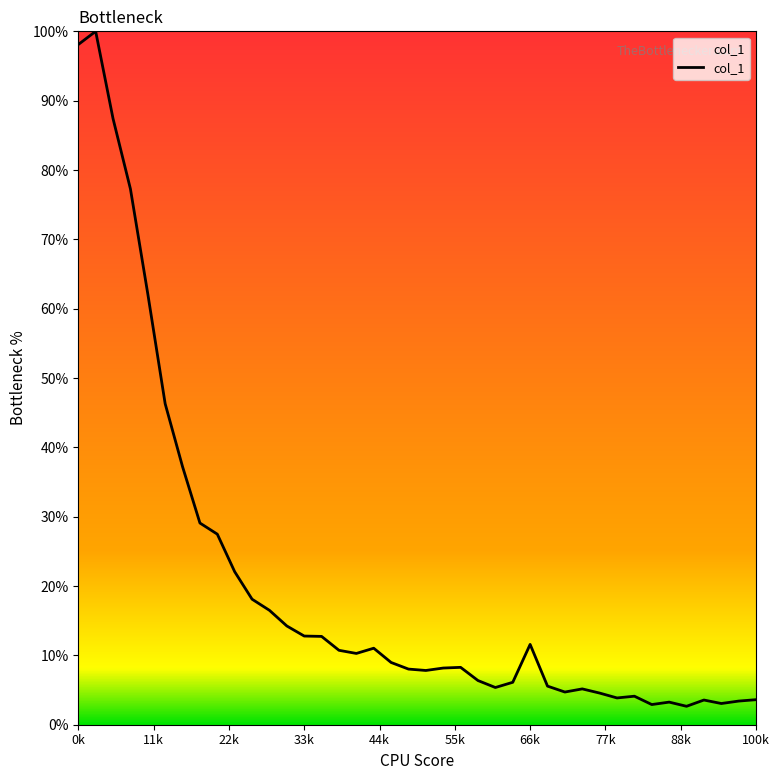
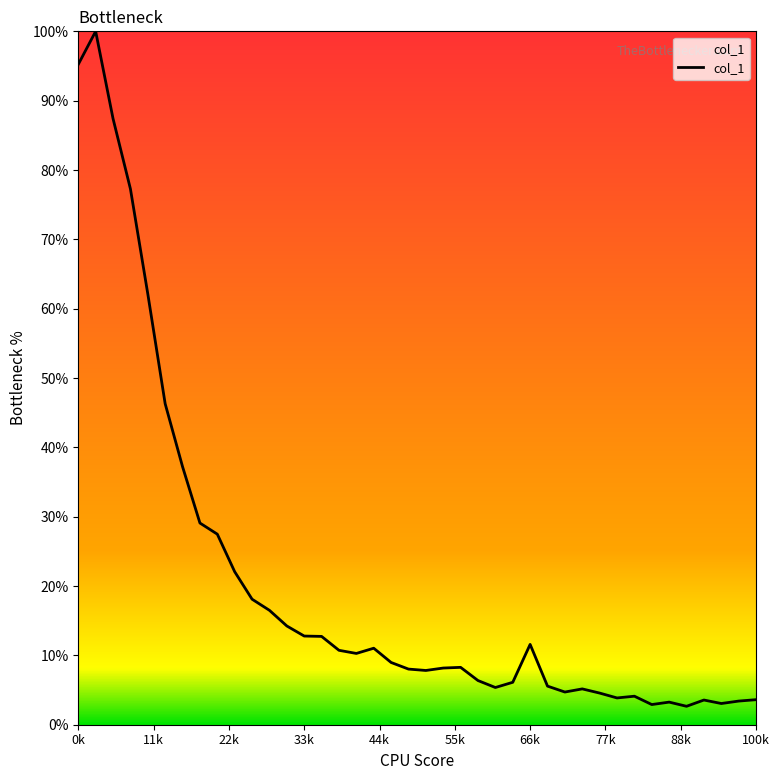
0k: 98% -> 95%
